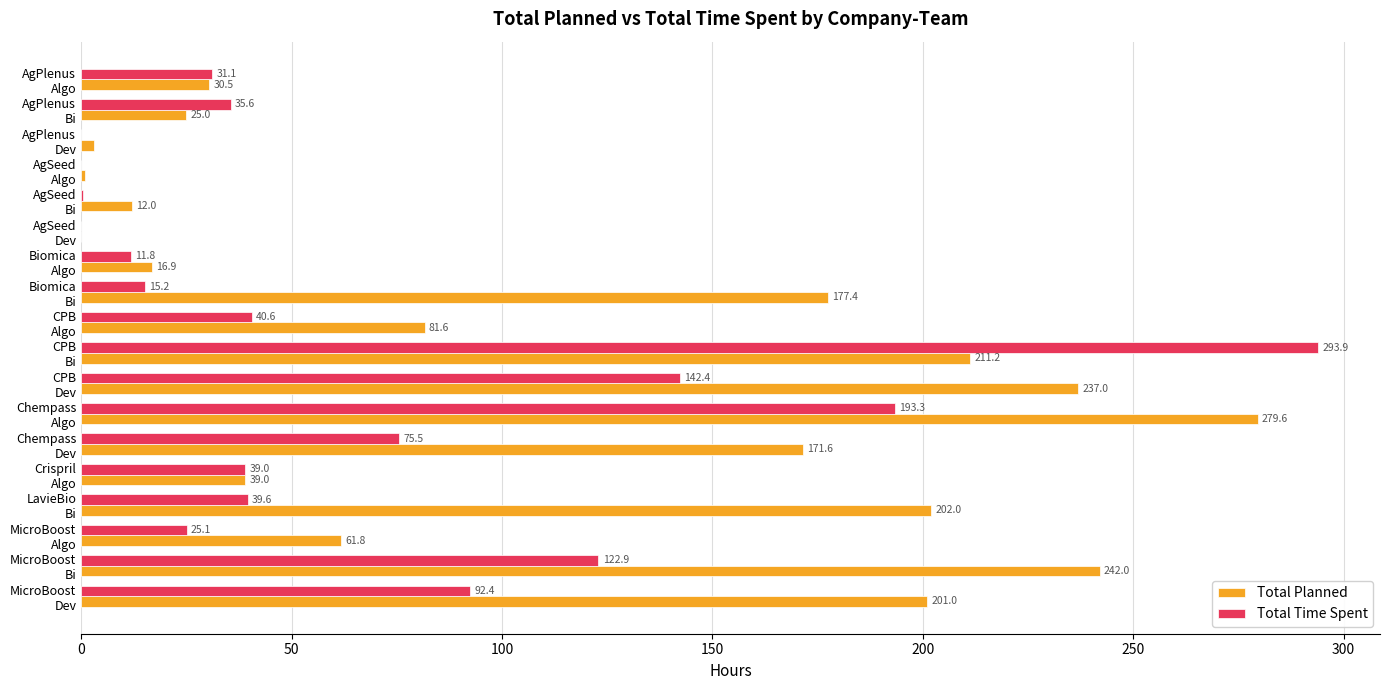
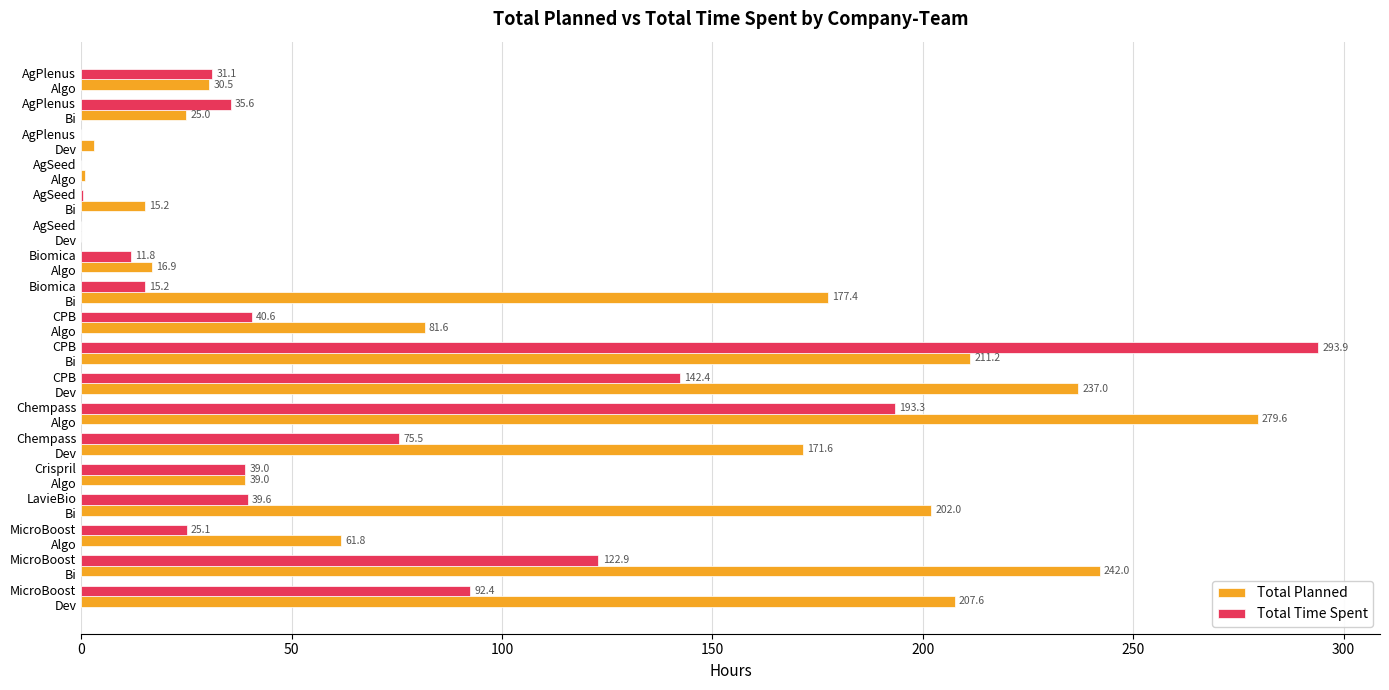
Total Planned, AgSeed Bi: 12.0 -> 15.2
Total Planned, MicroBoost Dev: 201.0 -> 207.6
